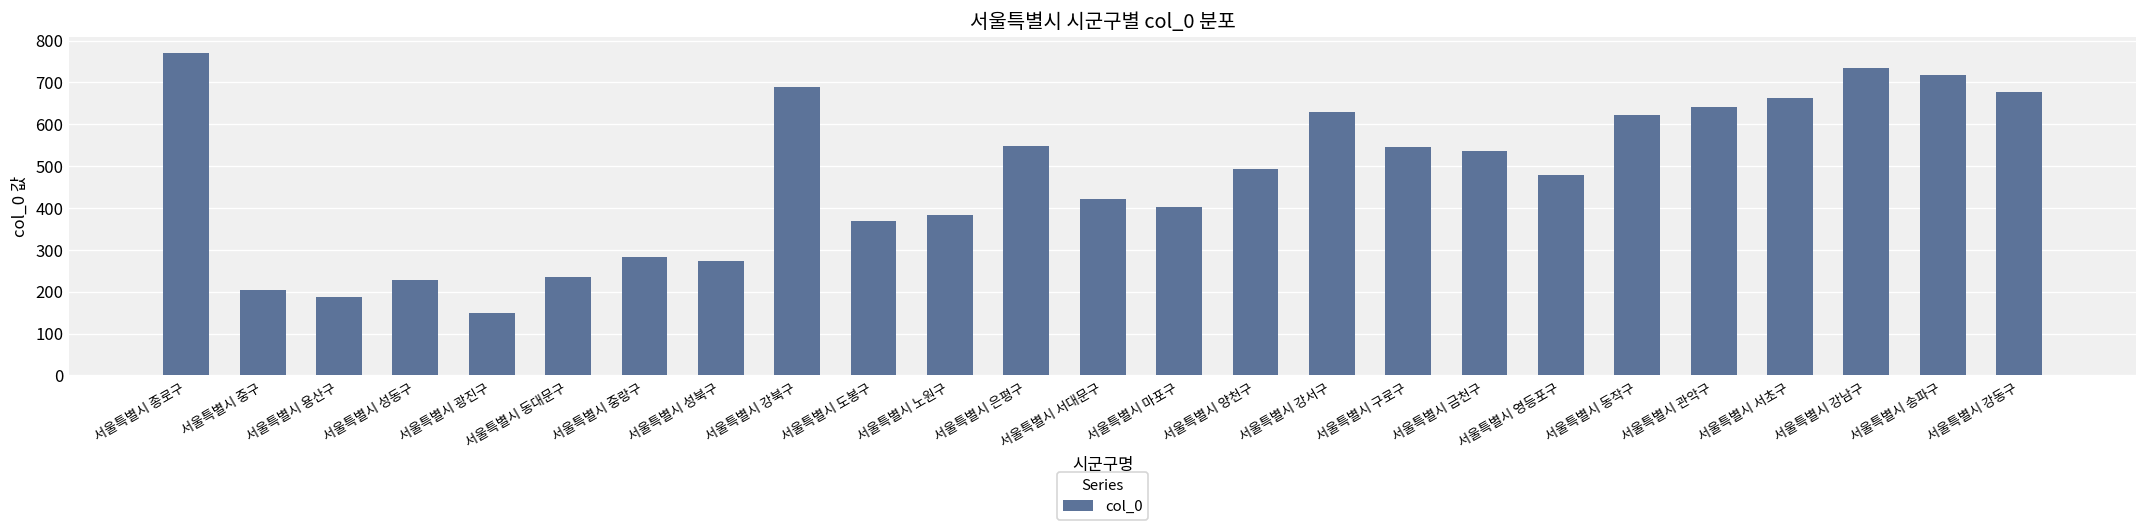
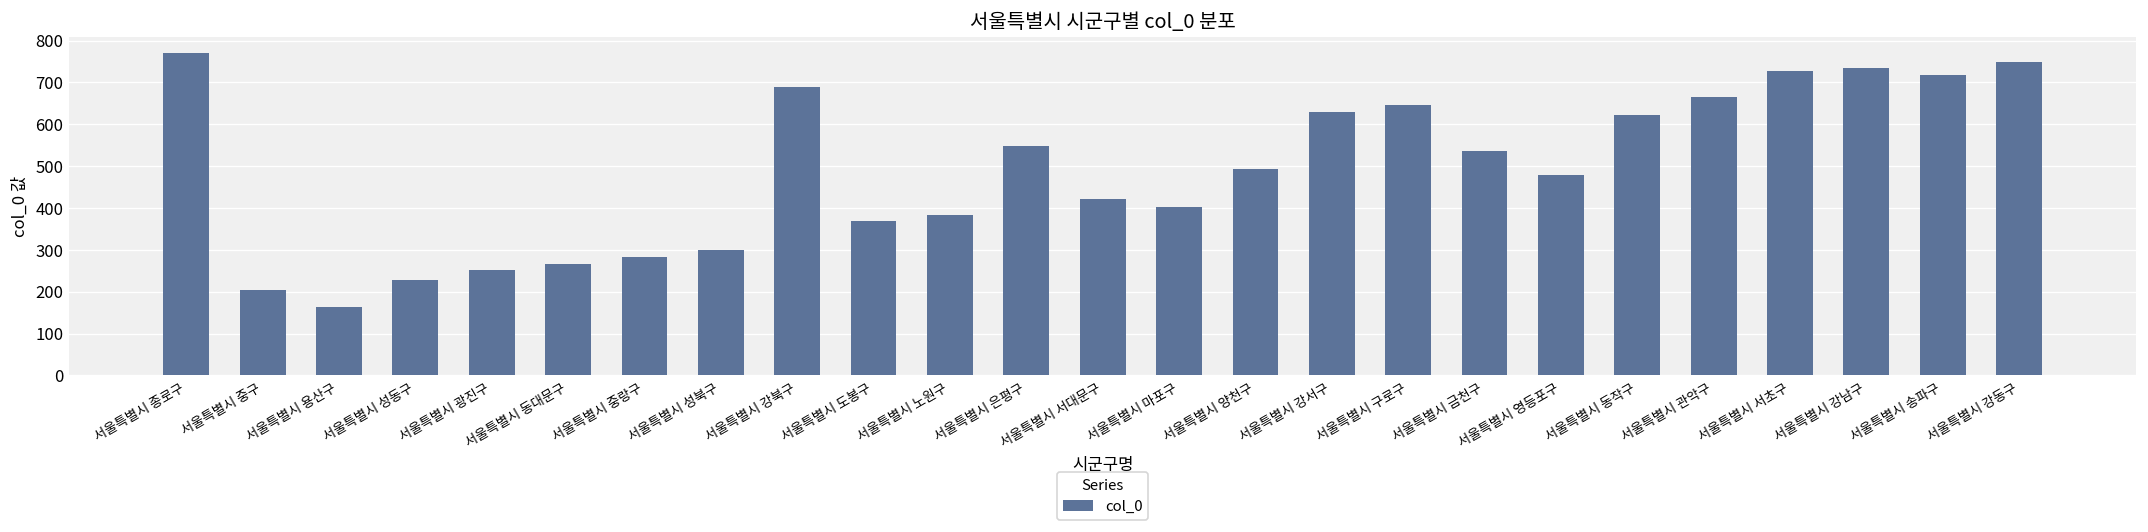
서울특별시 용산구: 190 -> 160
서울특별시 광진구: 150 -> 250
서울특별시 동대문구: 230 -> 270
서울특별시 성북구: 270 -> 300
서울특별시 구로구: 550 -> 650
서울특별시 관악구: 640 -> 660
서울특별시 서초구: 660 -> 730
서울특별시 강동구: 680 -> 750
